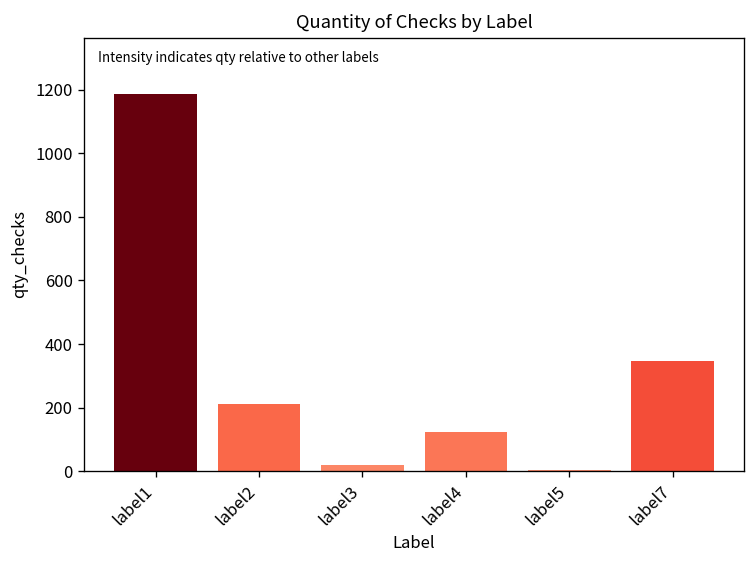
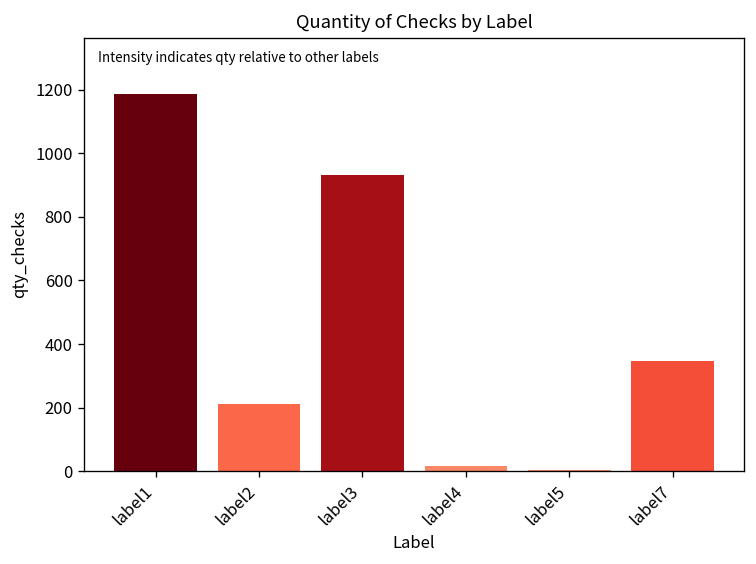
label3: 20 -> 930
label4: 130 -> 20
